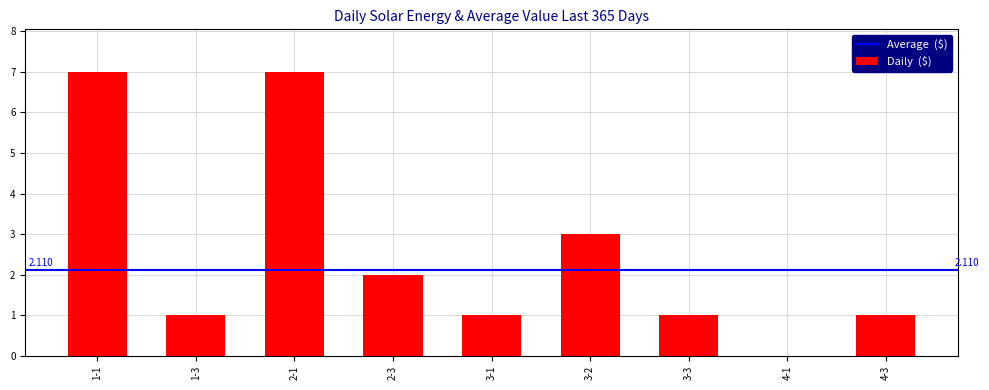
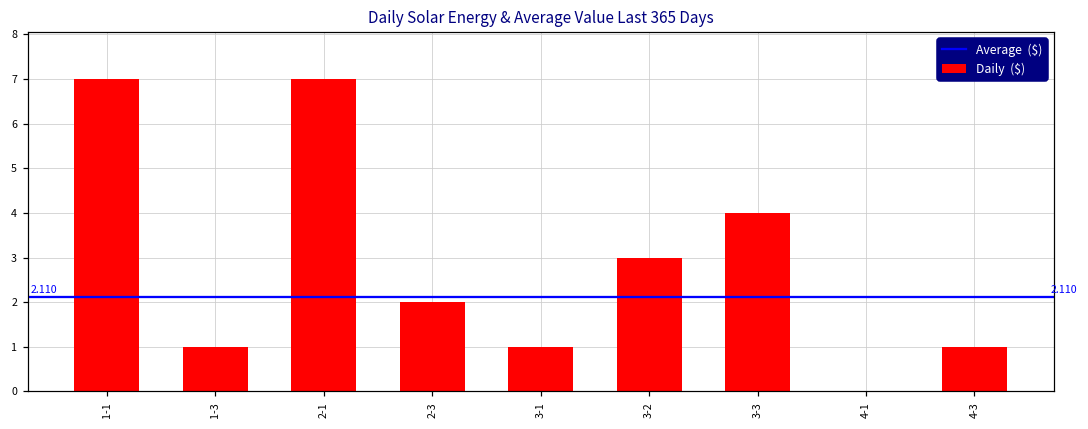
3-3: 1 -> 4
